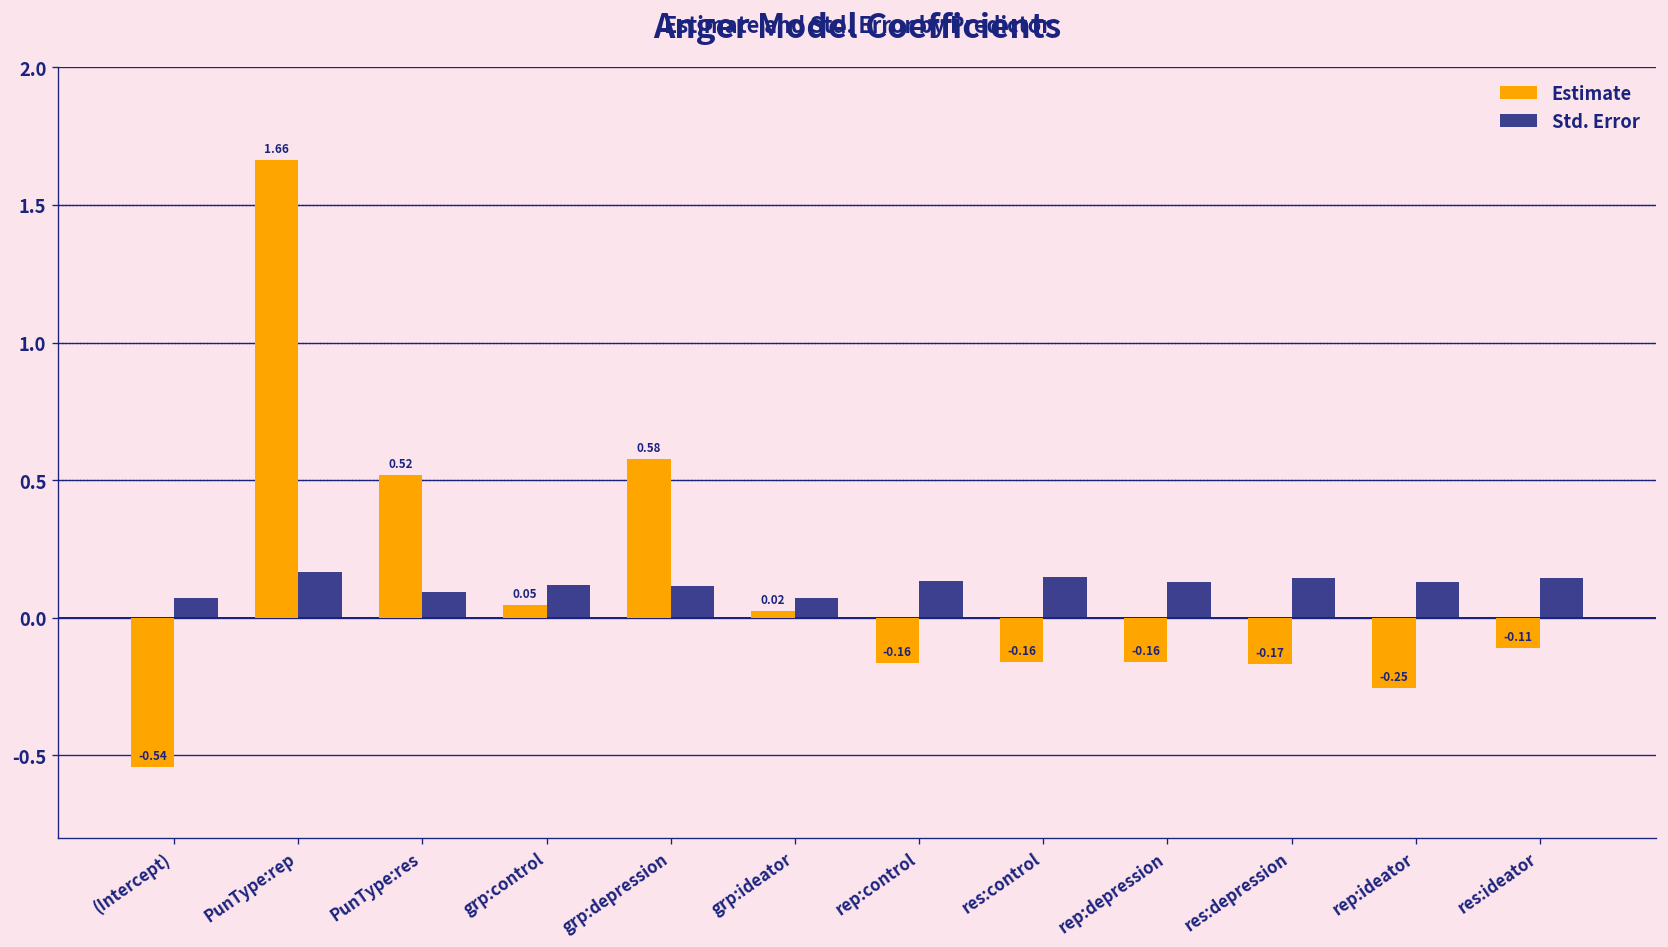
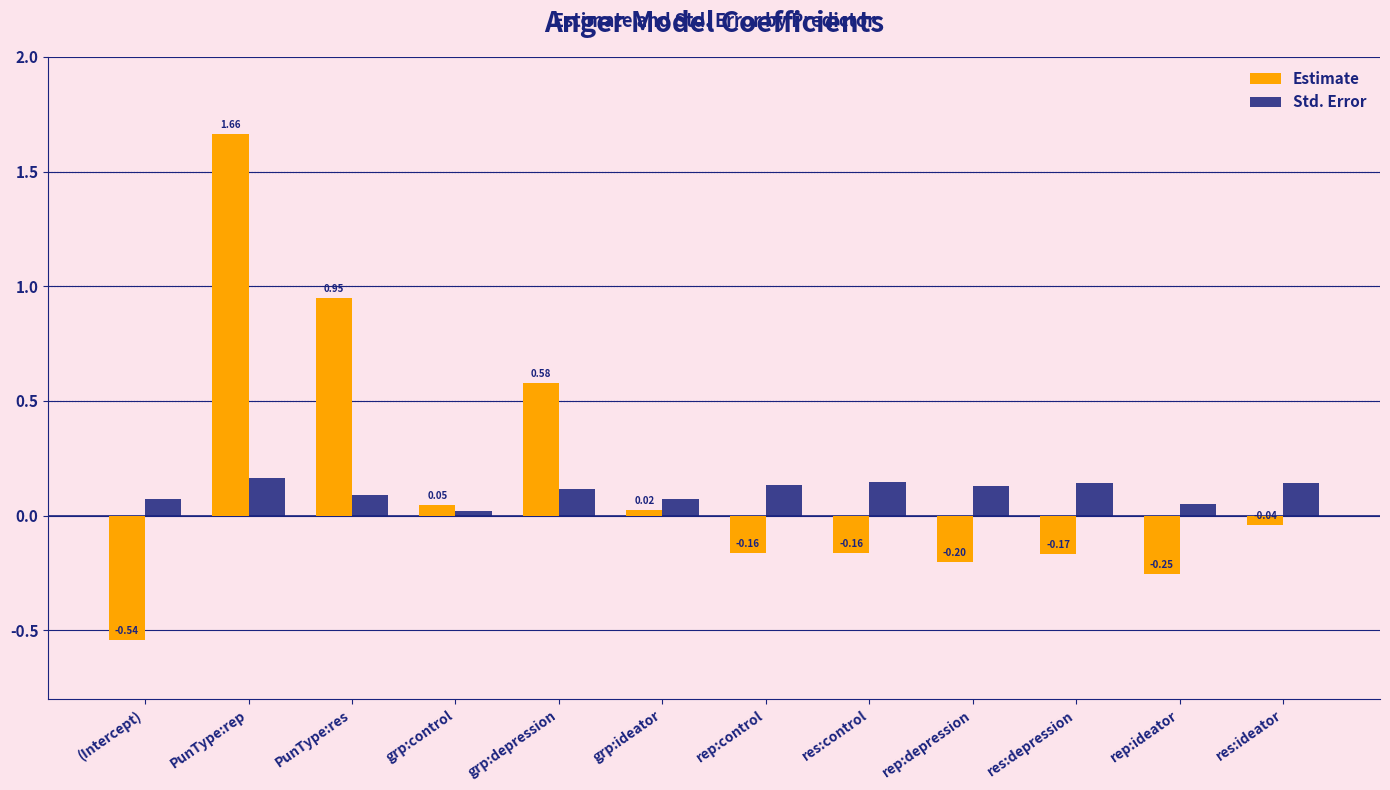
Estimate, PunType:res: 0.52 -> 0.95
Std. Error, grp:control: 0.12 -> 0.02
Estimate, rep:depression: -0.16 -> -0.20
Std. Error, rep:ideator: 0.13 -> 0.05
Estimate, res:ideator: -0.11 -> -0.04
